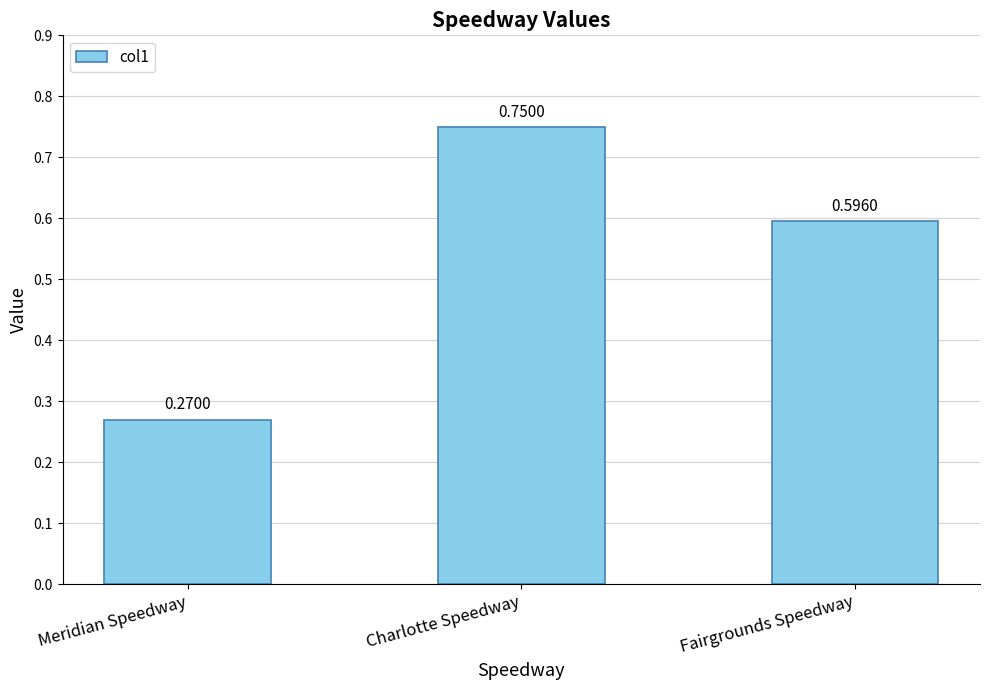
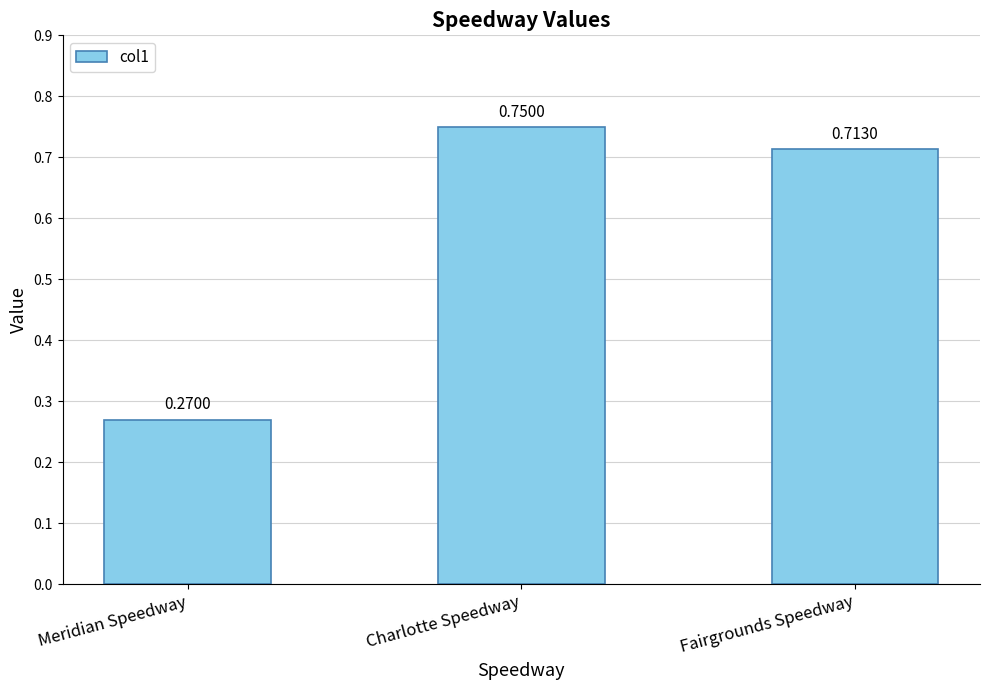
Fairgrounds Speedway: 0.5960 -> 0.7130
